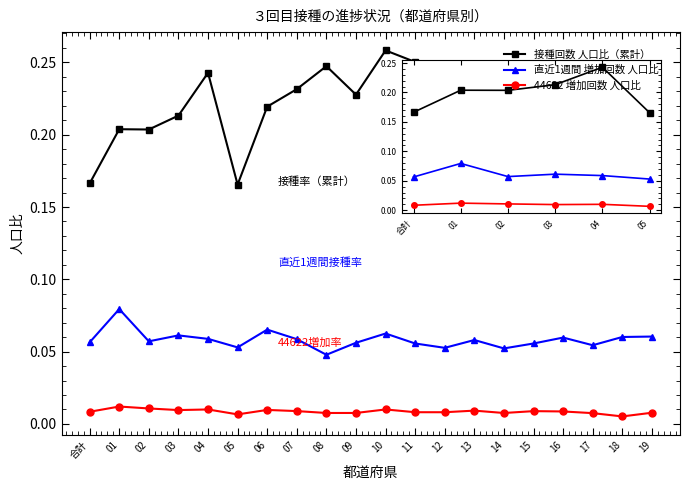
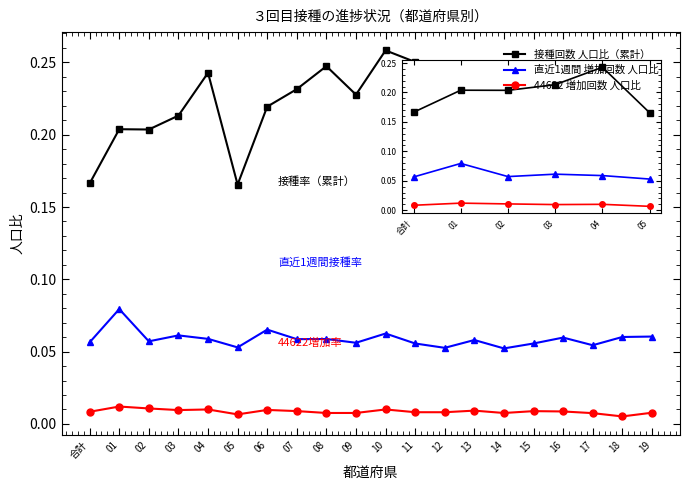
直近1週間 増加回数 人口比, 08: 0.048 -> 0.059
